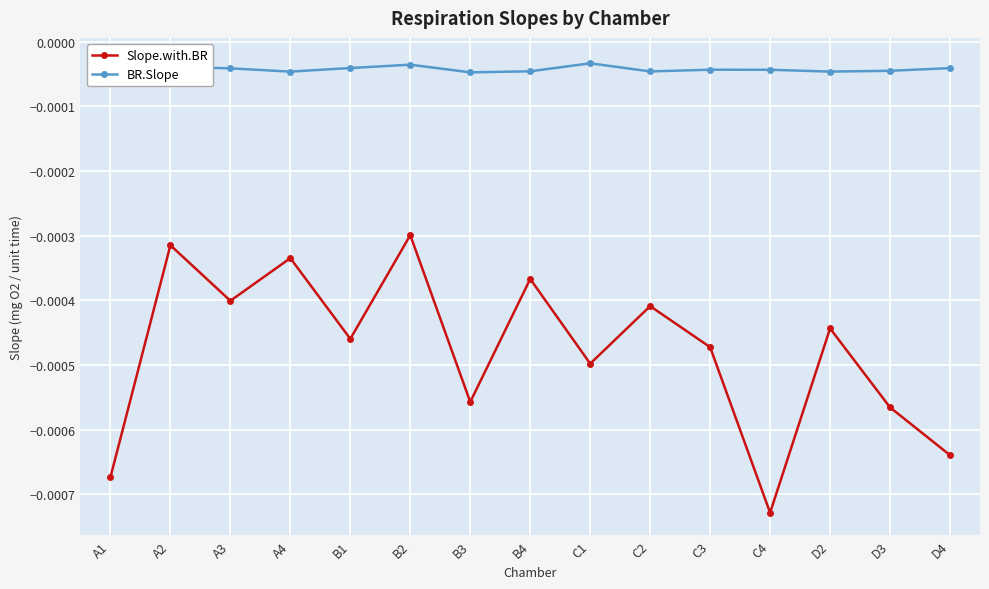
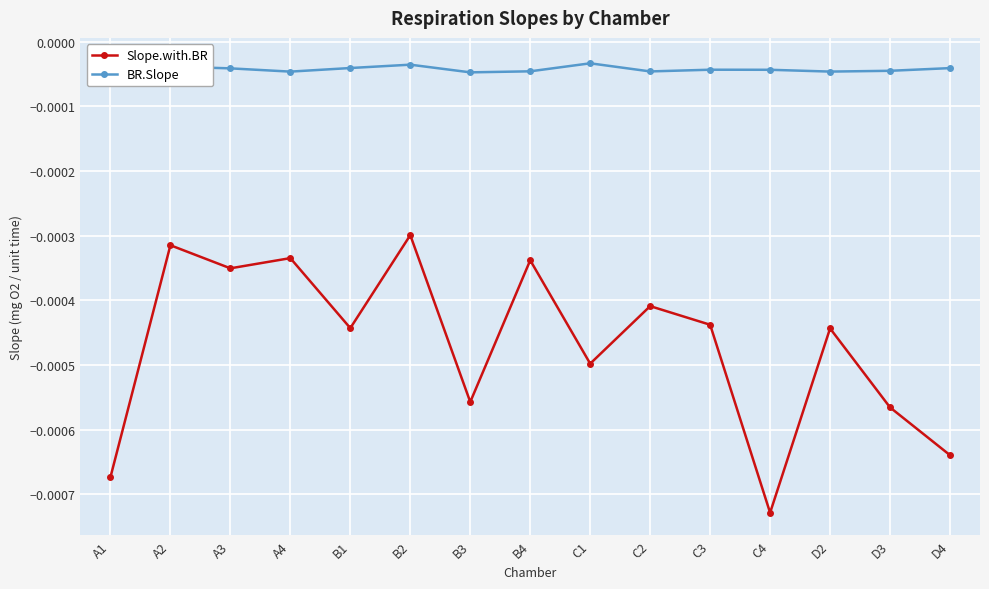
Slope.with.BR, A3: -0.00040 -> -0.00035
Slope.with.BR, B1: -0.00046 -> -0.00044
Slope.with.BR, B4: -0.00037 -> -0.00034
Slope.with.BR, C3: -0.00047 -> -0.00044
